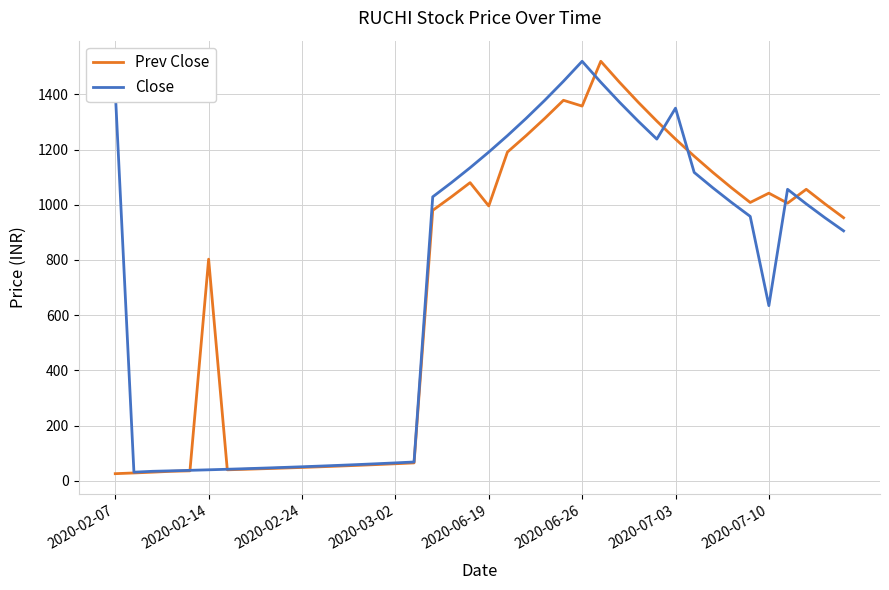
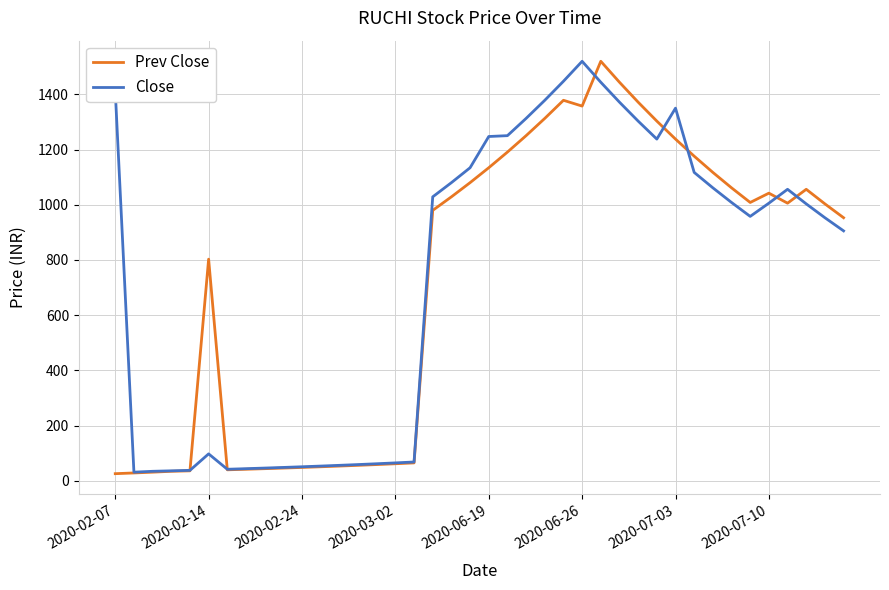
Close, 2020-02-14: 40 -> 100
Prev Close, 2020-06-19: 1000 -> 1130
Close, 2020-06-19: 1190 -> 1250
Close, 2020-07-10: 630 -> 1010
